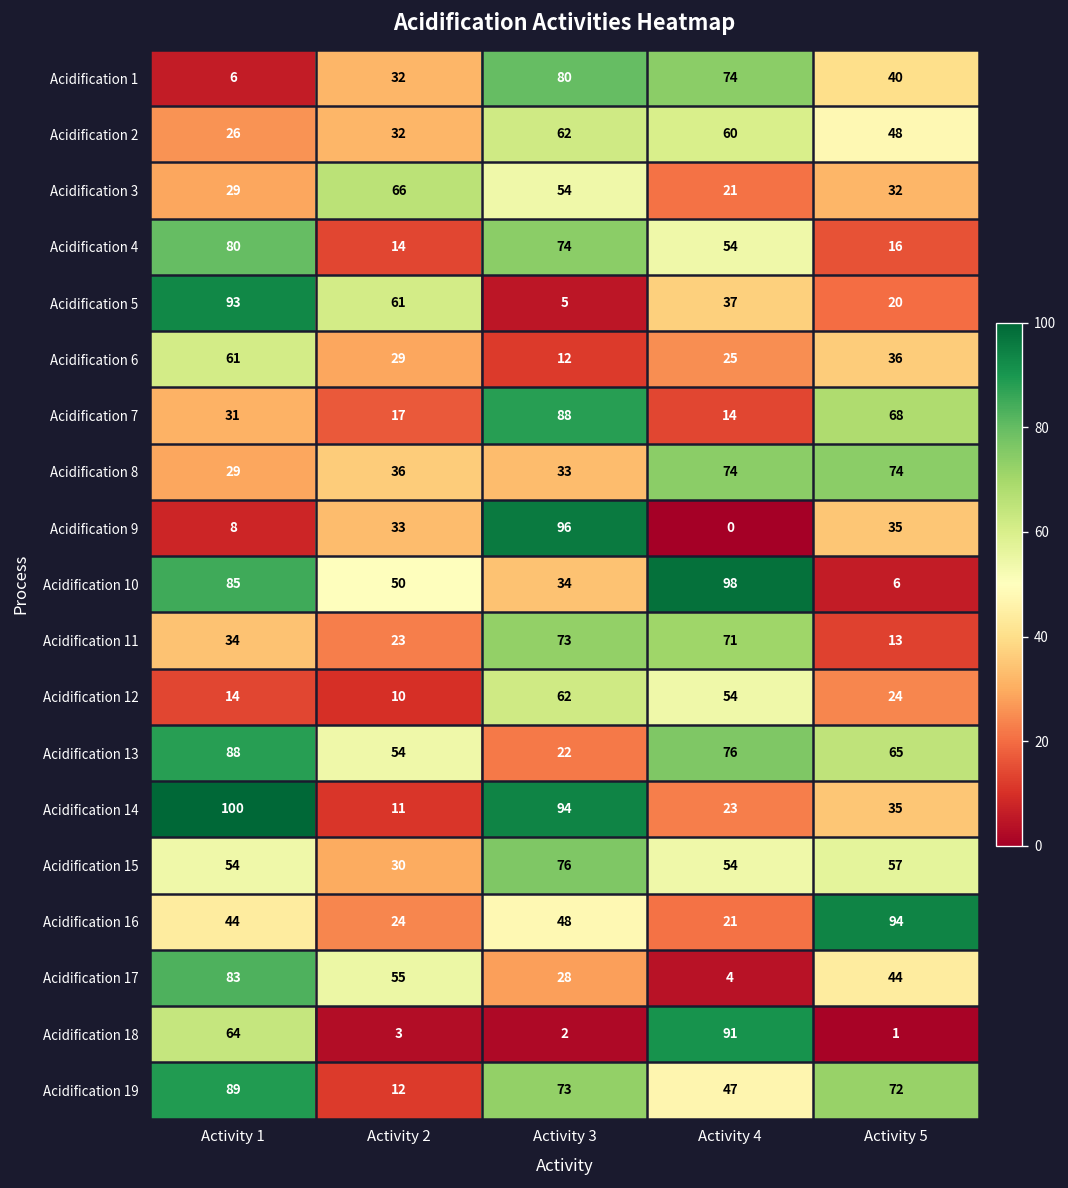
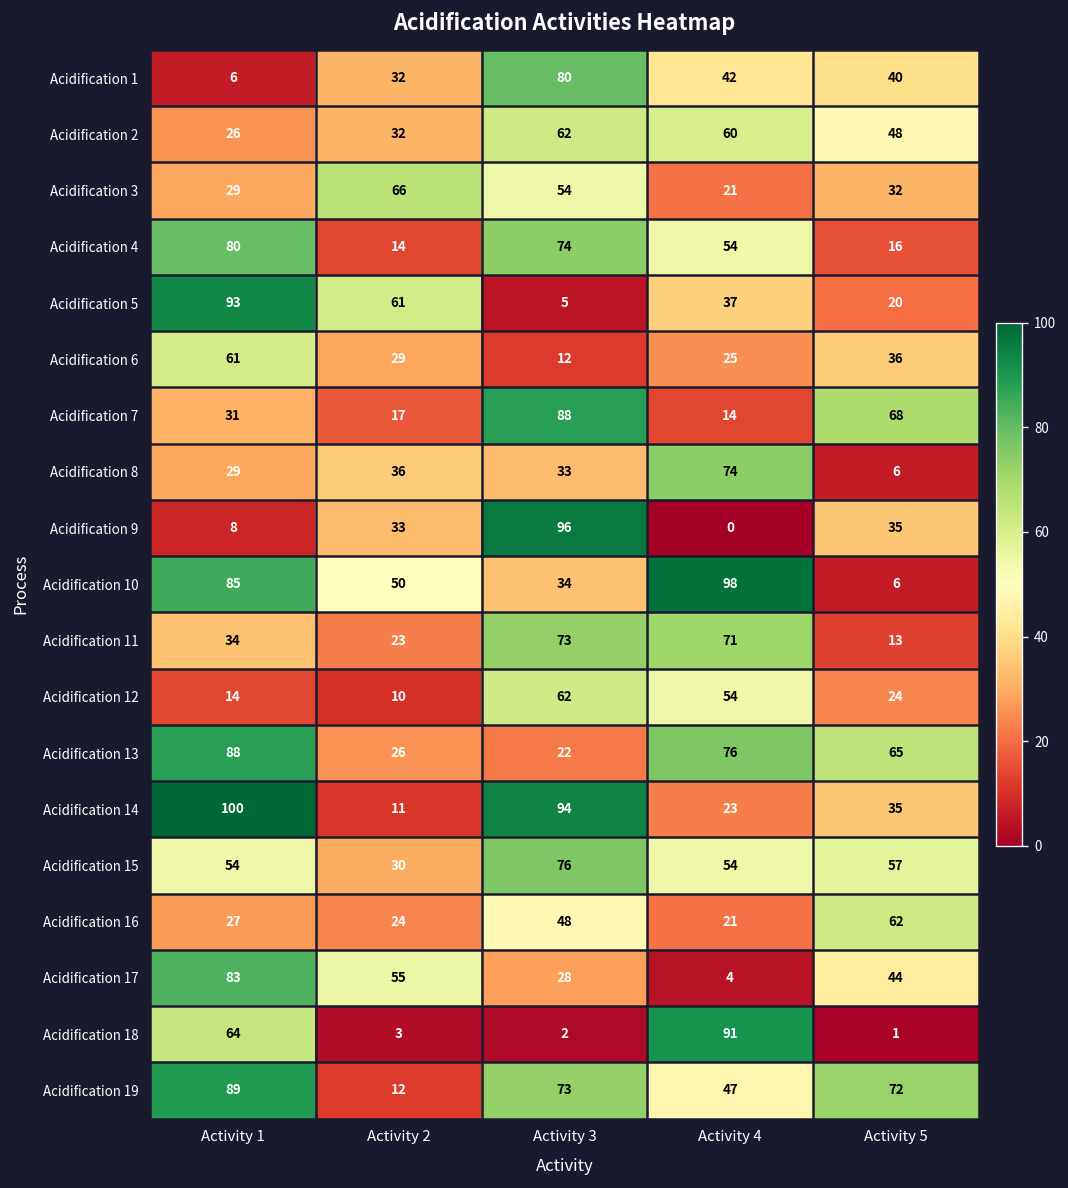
Acidification 1, Activity 4: 74 -> 42
Acidification 8, Activity 5: 74 -> 6
Acidification 13, Activity 2: 54 -> 26
Acidification 16, Activity 1: 44 -> 27
Acidification 16, Activity 5: 94 -> 62
